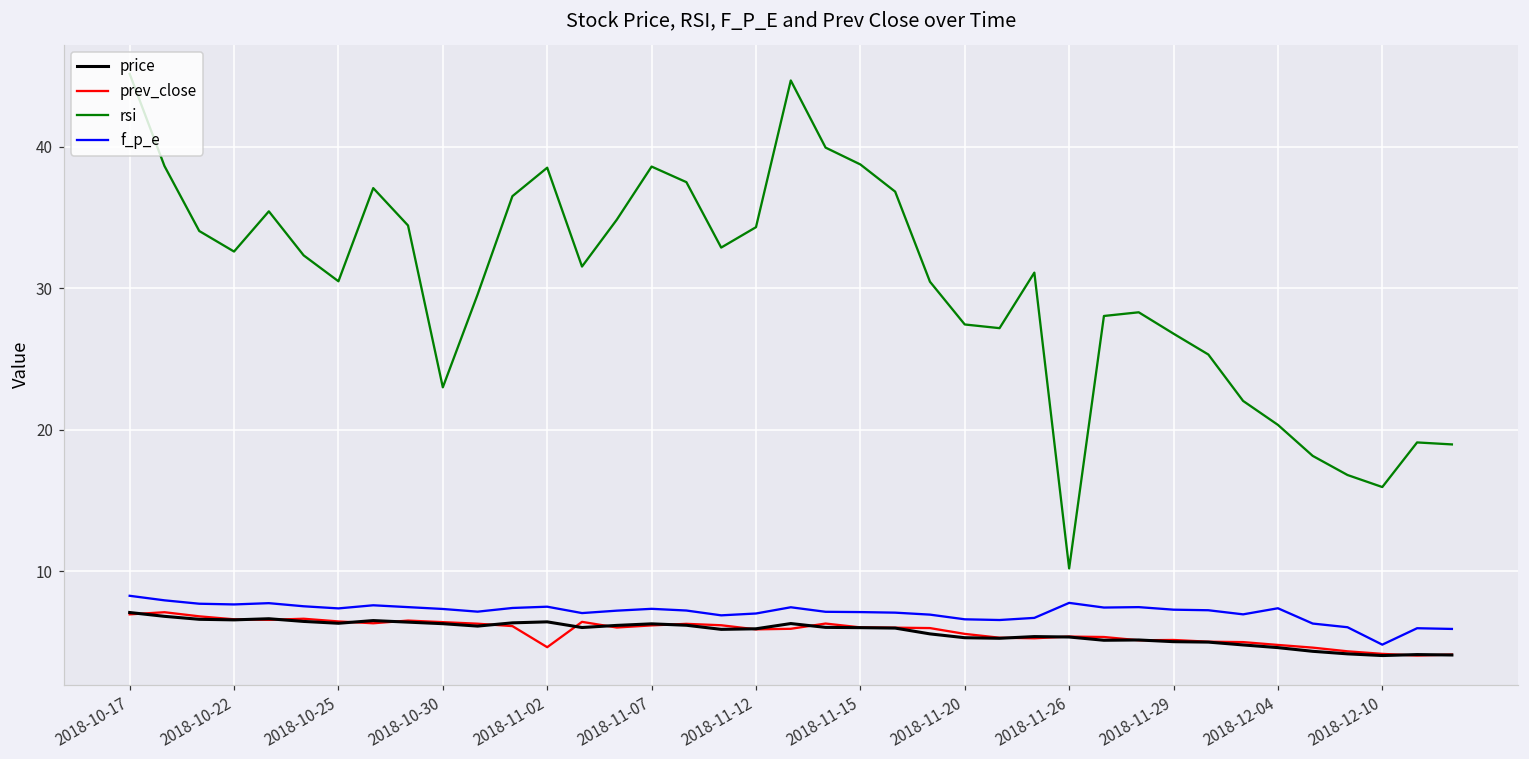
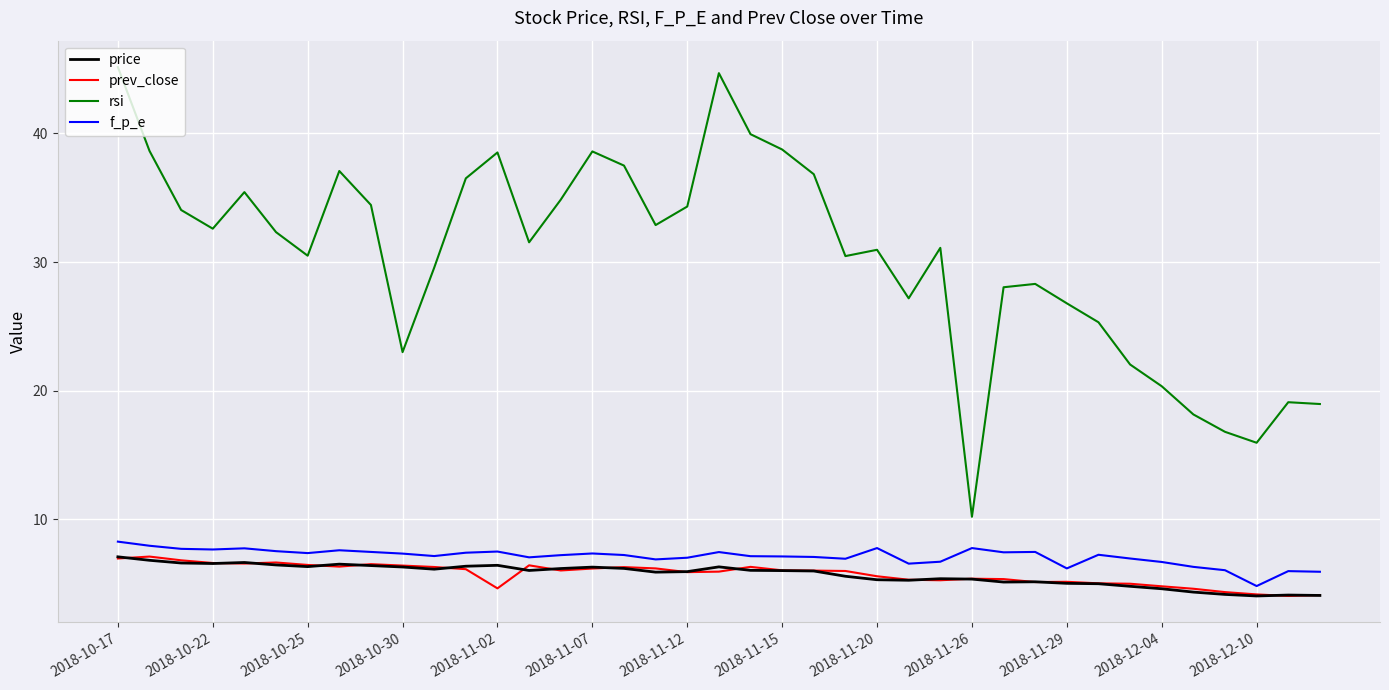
rsi, 2018-11-20: 27.4 -> 31.0
f_p_e, 2018-11-20: 6.6 -> 7.8
f_p_e, 2018-11-29: 7.3 -> 6.2
f_p_e, 2018-12-04: 7.4 -> 6.7
